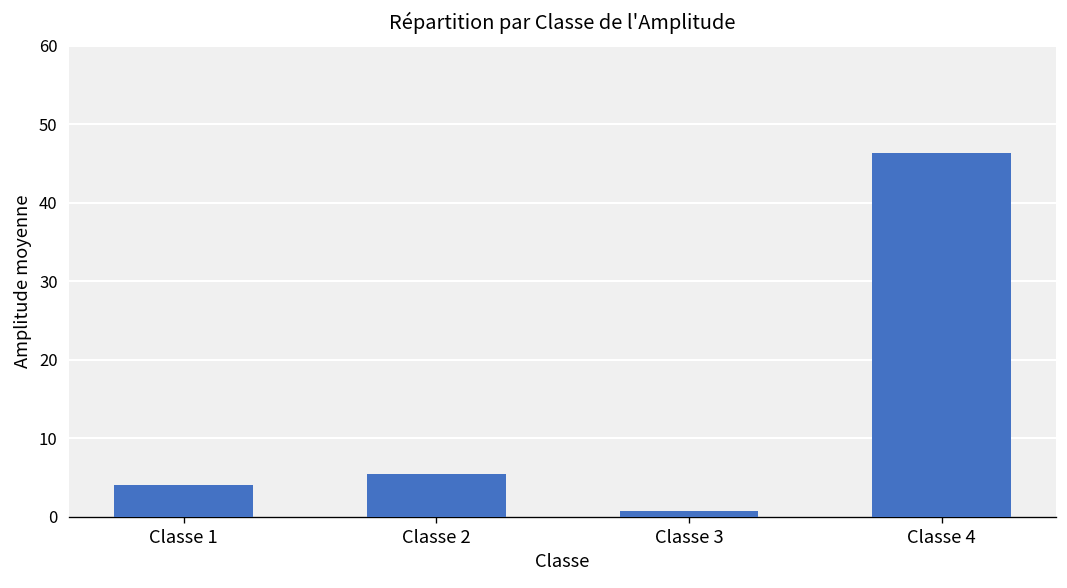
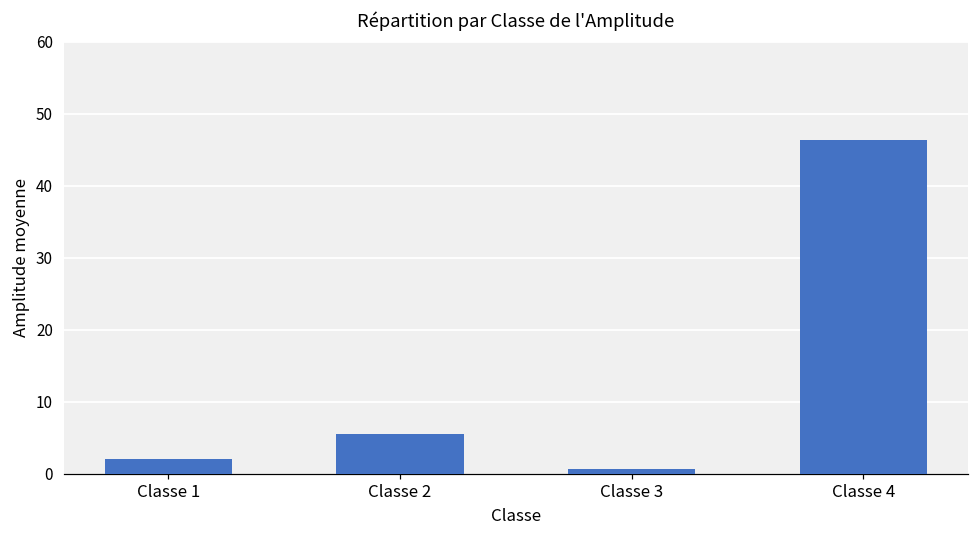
Classe 1: 4 -> 2
